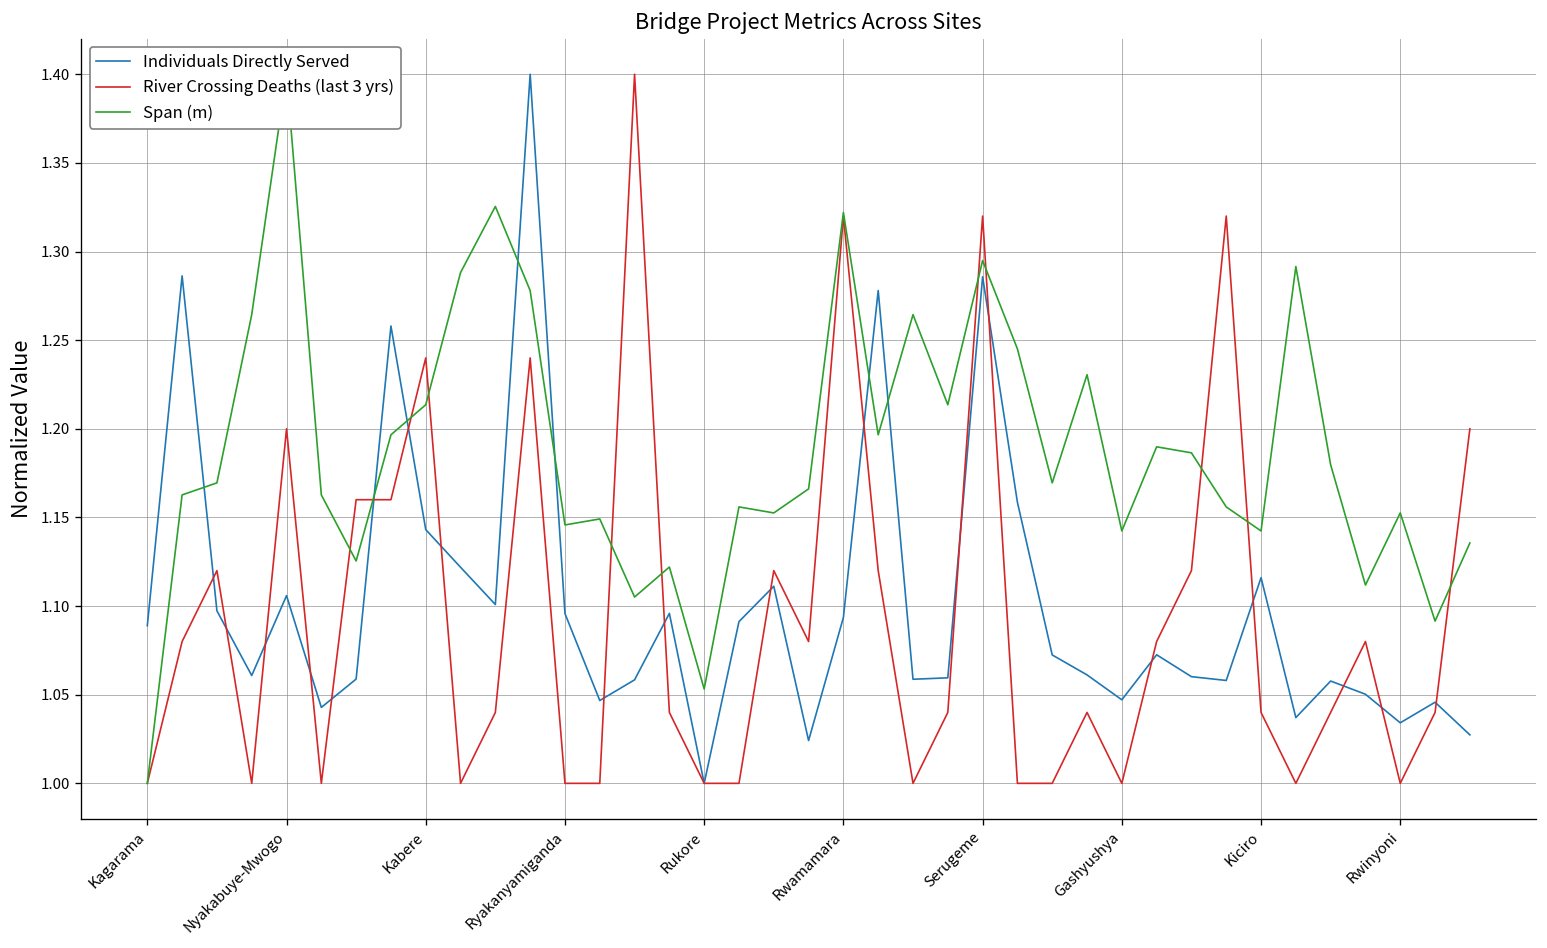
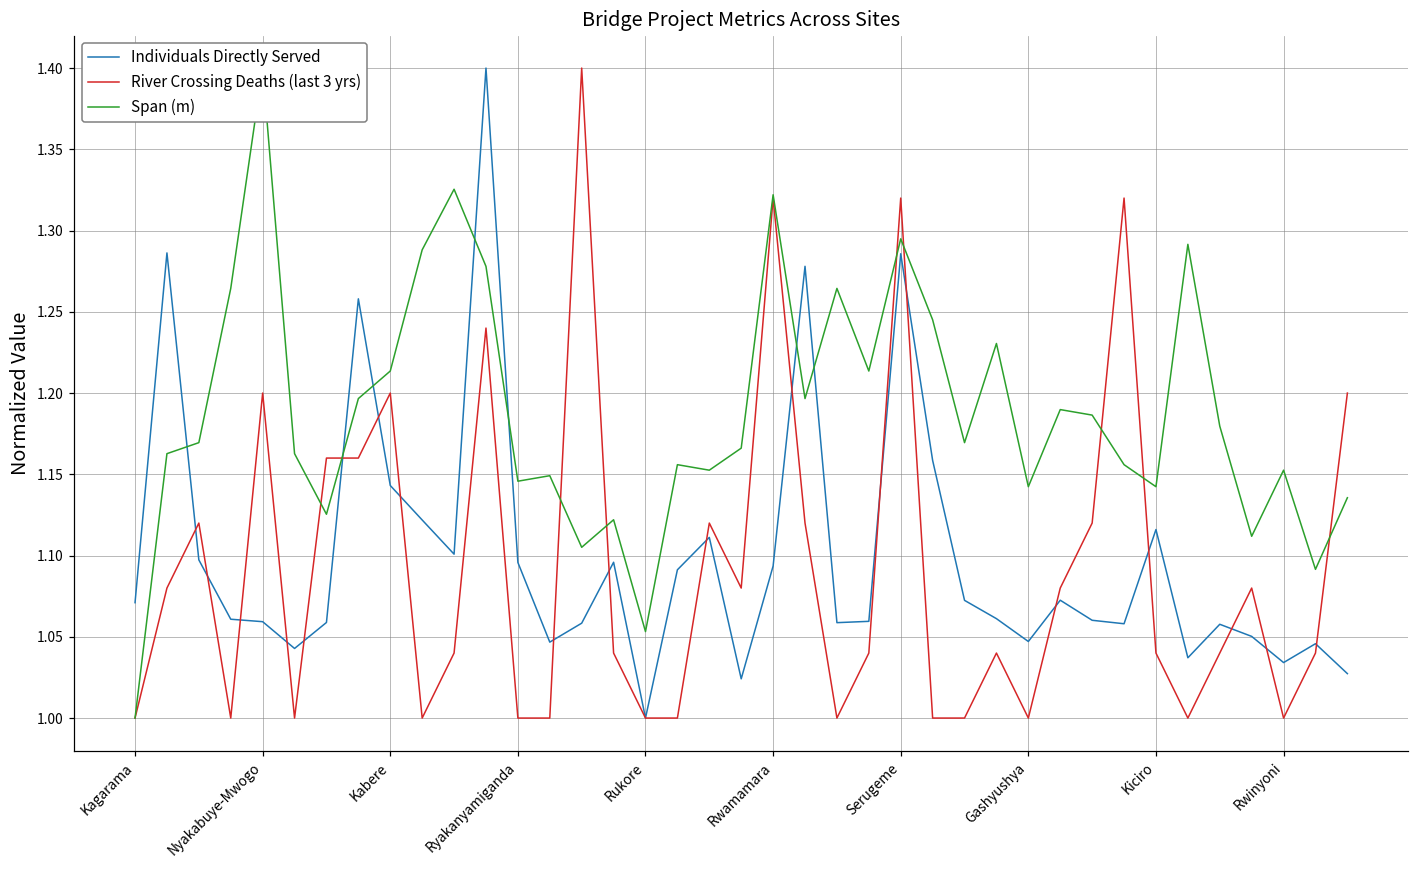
Individuals Directly Served, Kagarama: 1.089 -> 1.071
Individuals Directly Served, Nyakabuye-Mwogo: 1.106 -> 1.059
River Crossing Deaths (last 3 yrs), Kabere: 1.240 -> 1.200
